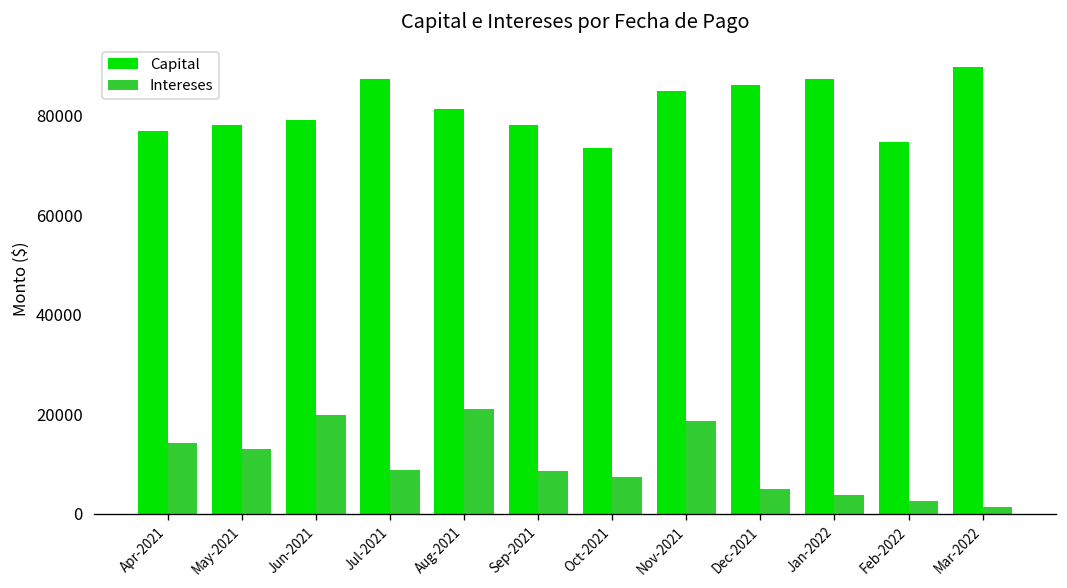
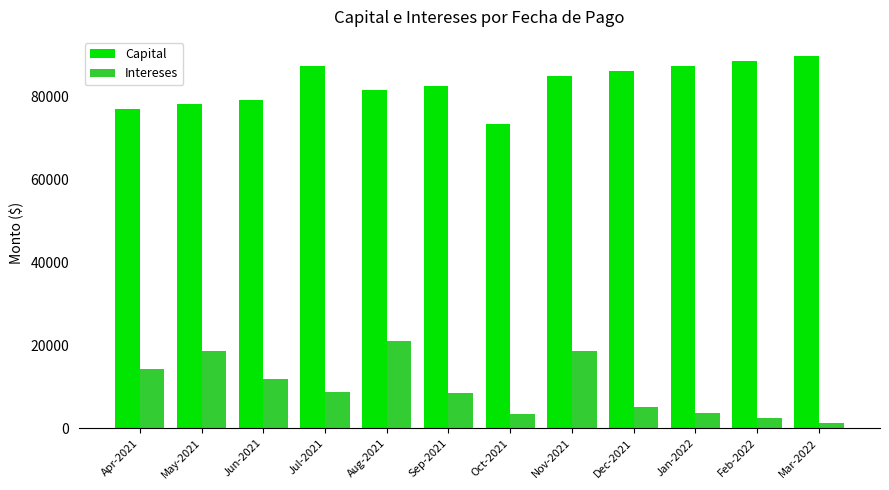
Intereses, May-2021: 13000 -> 19000
Intereses, Jun-2021: 20000 -> 12000
Capital, Sep-2021: 78000 -> 83000
Intereses, Oct-2021: 7000 -> 3000
Capital, Feb-2022: 75000 -> 89000
